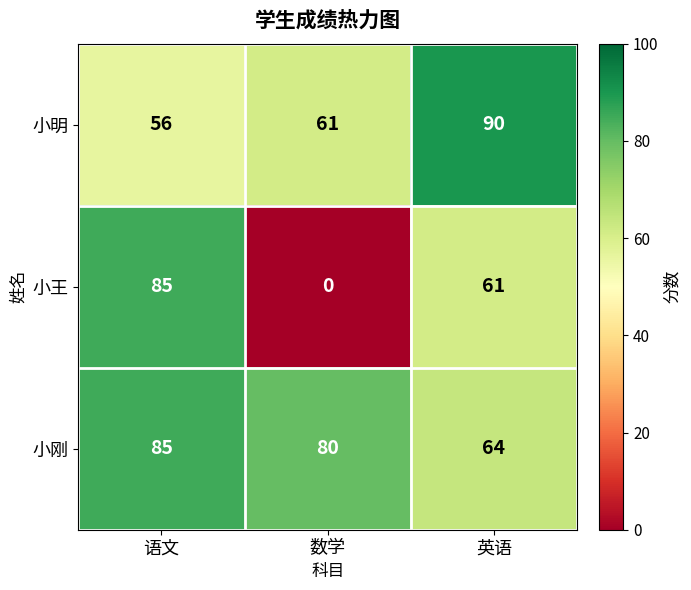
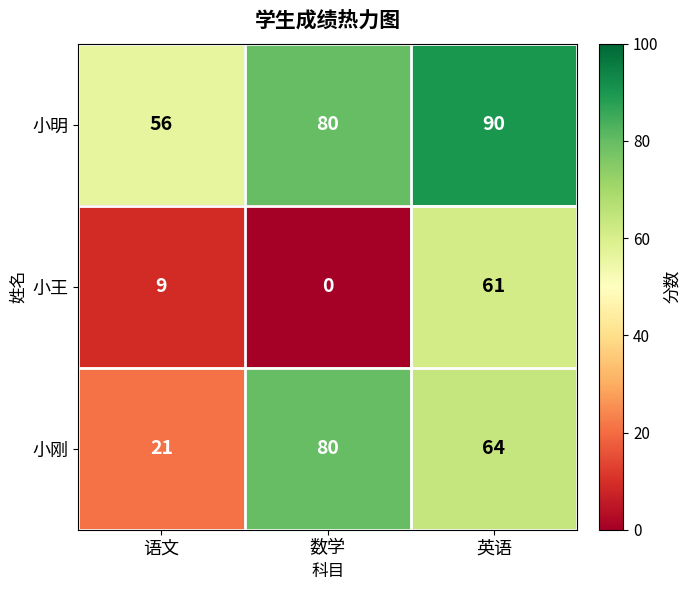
小明, 数学: 61 -> 80
小王, 语文: 85 -> 9
小刚, 语文: 85 -> 21
